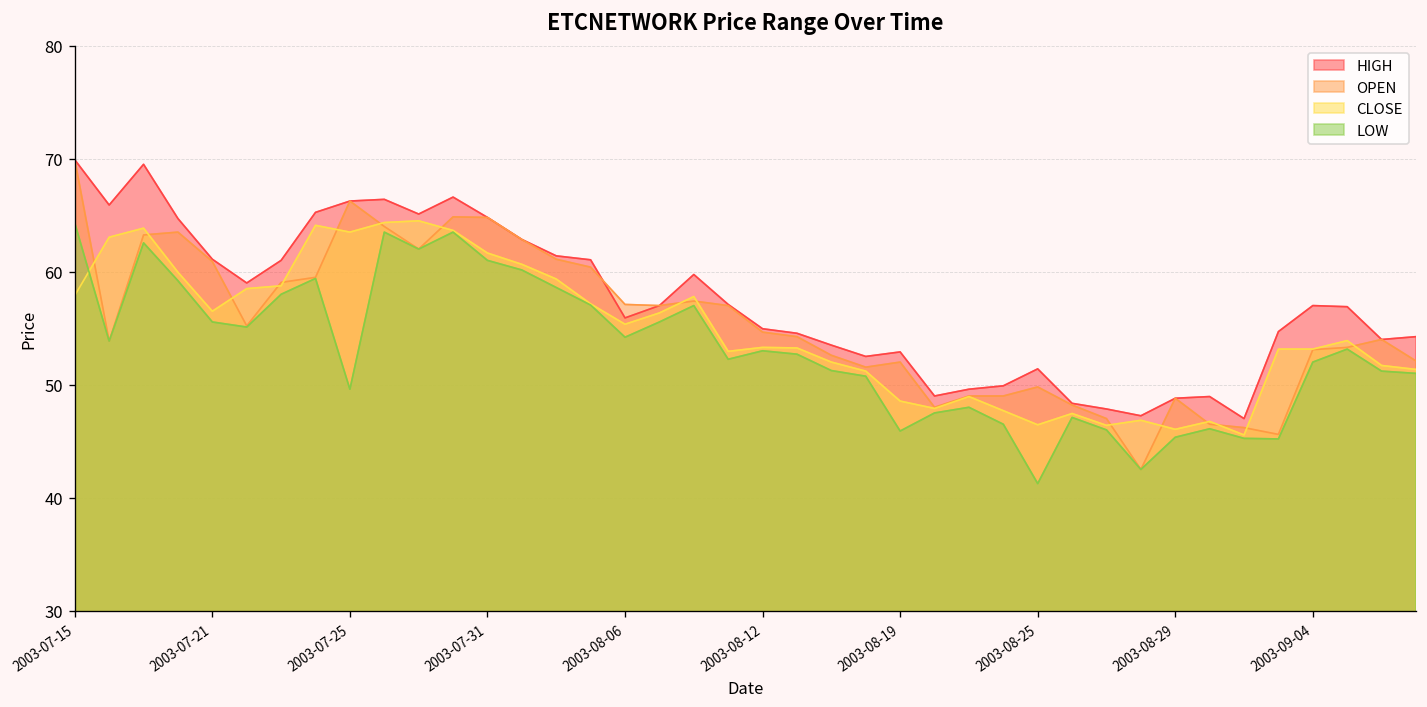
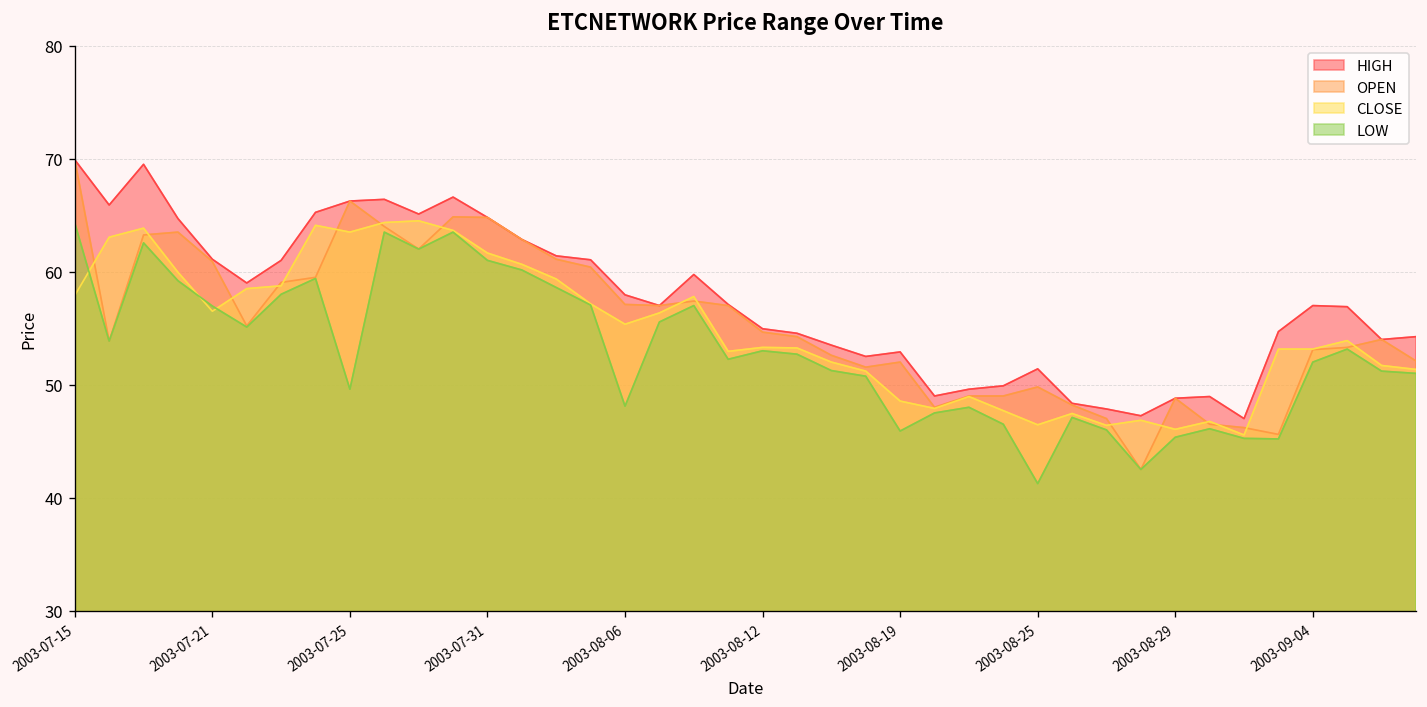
LOW, 2003-07-21: 56 -> 57
HIGH, 2003-08-06: 56 -> 58
LOW, 2003-08-06: 54 -> 48
